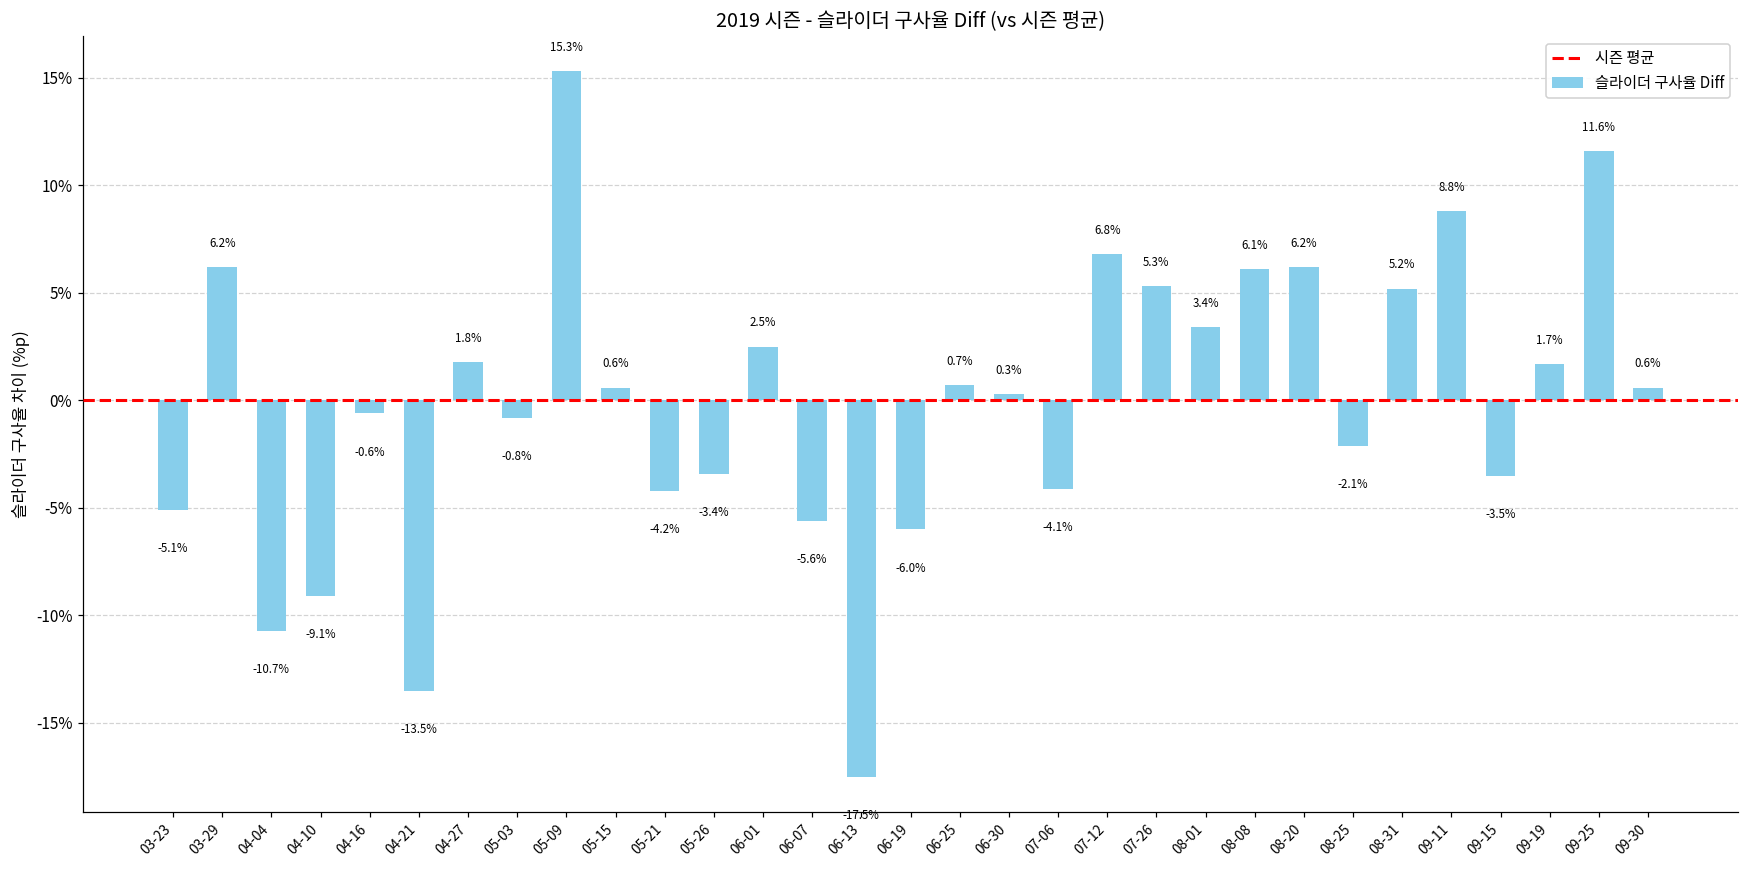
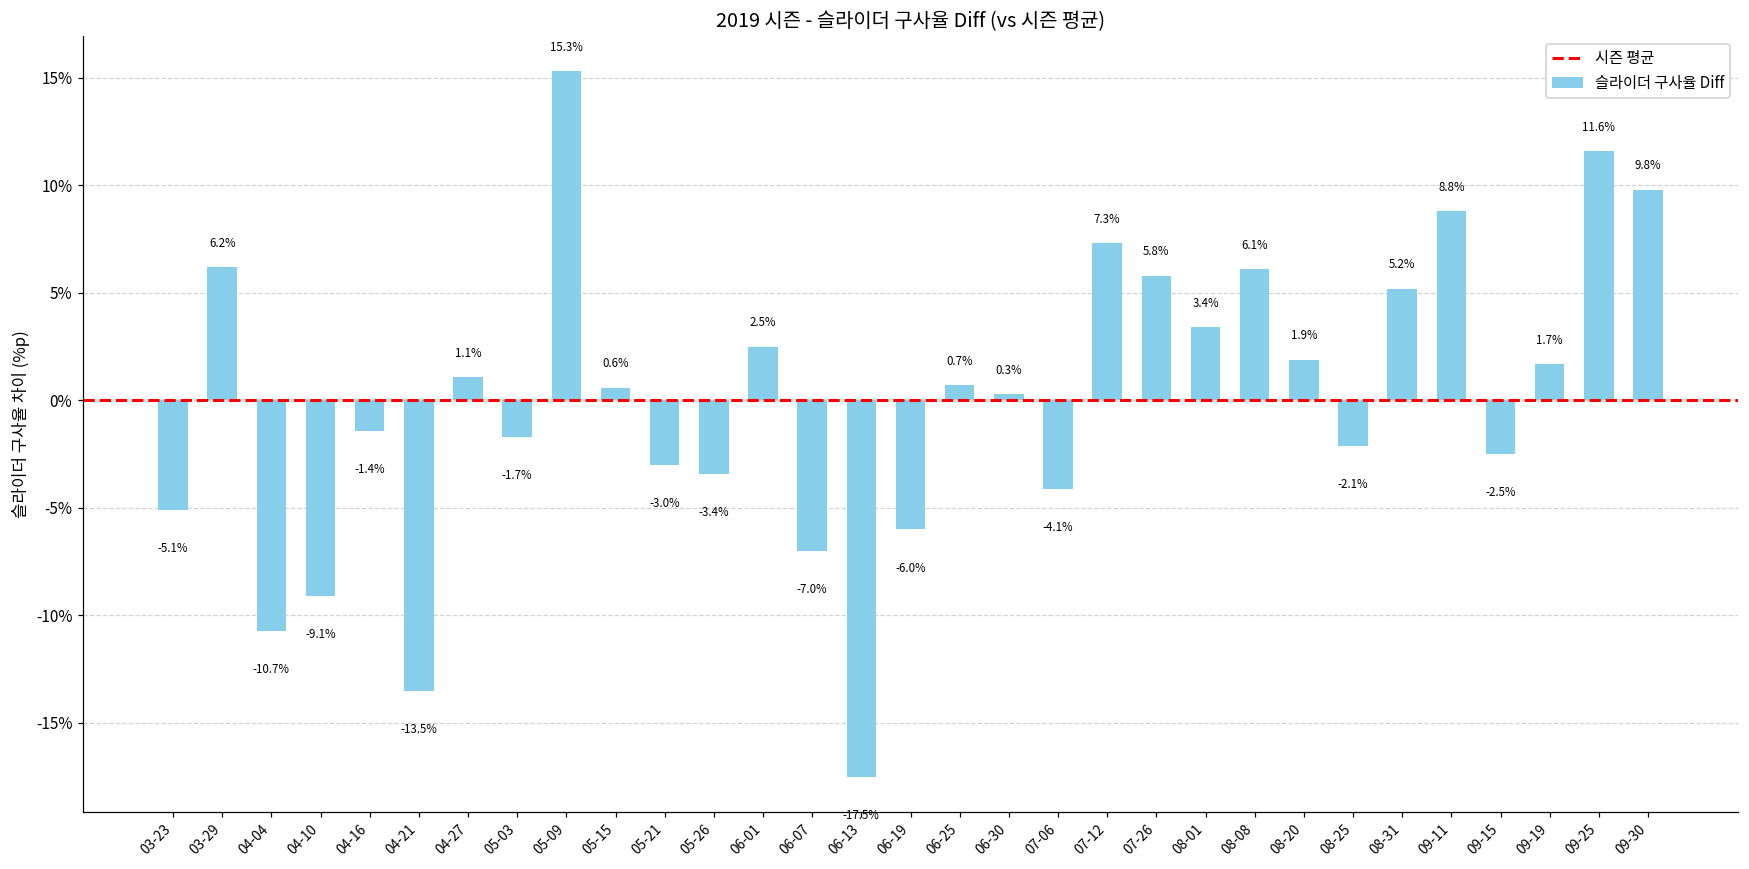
04-16: -0.6% -> -1.4%
04-27: 1.8% -> 1.1%
05-03: -0.8% -> -1.7%
05-21: -4.2% -> -3.0%
06-07: -5.6% -> -7.0%
07-12: 6.8% -> 7.3%
07-26: 5.3% -> 5.8%
08-20: 6.2% -> 1.9%
09-15: -3.5% -> -2.5%
09-30: 0.6% -> 9.8%
